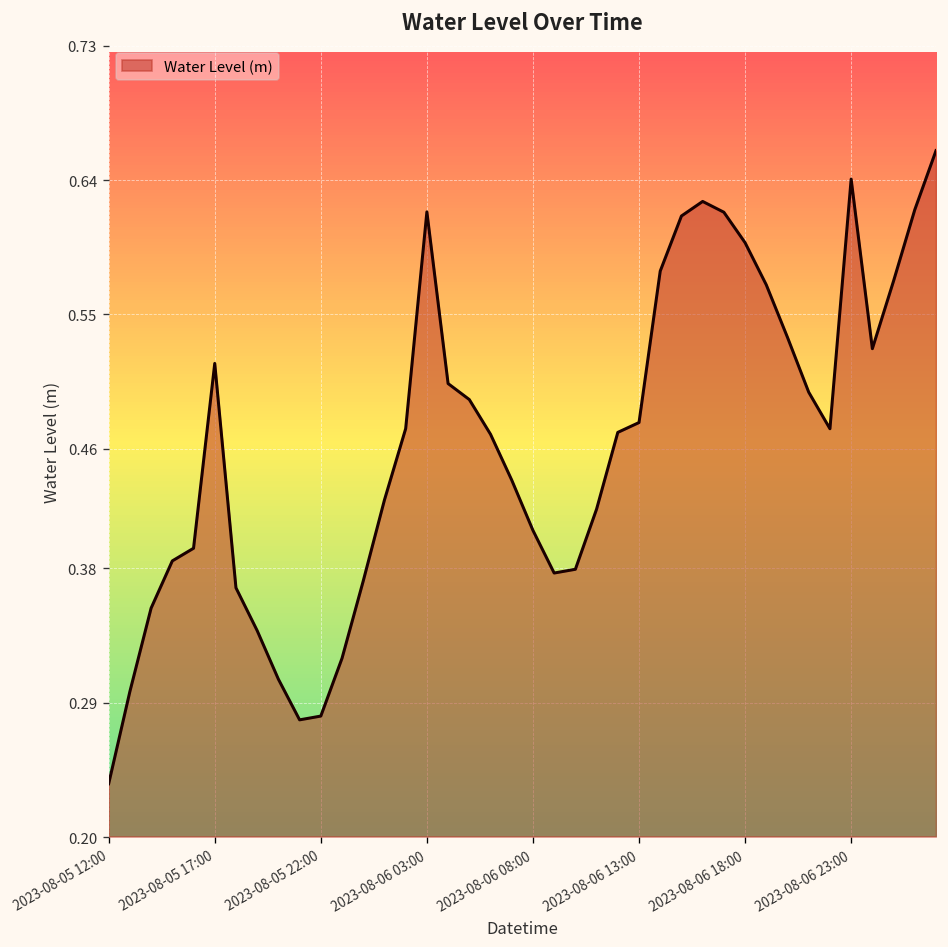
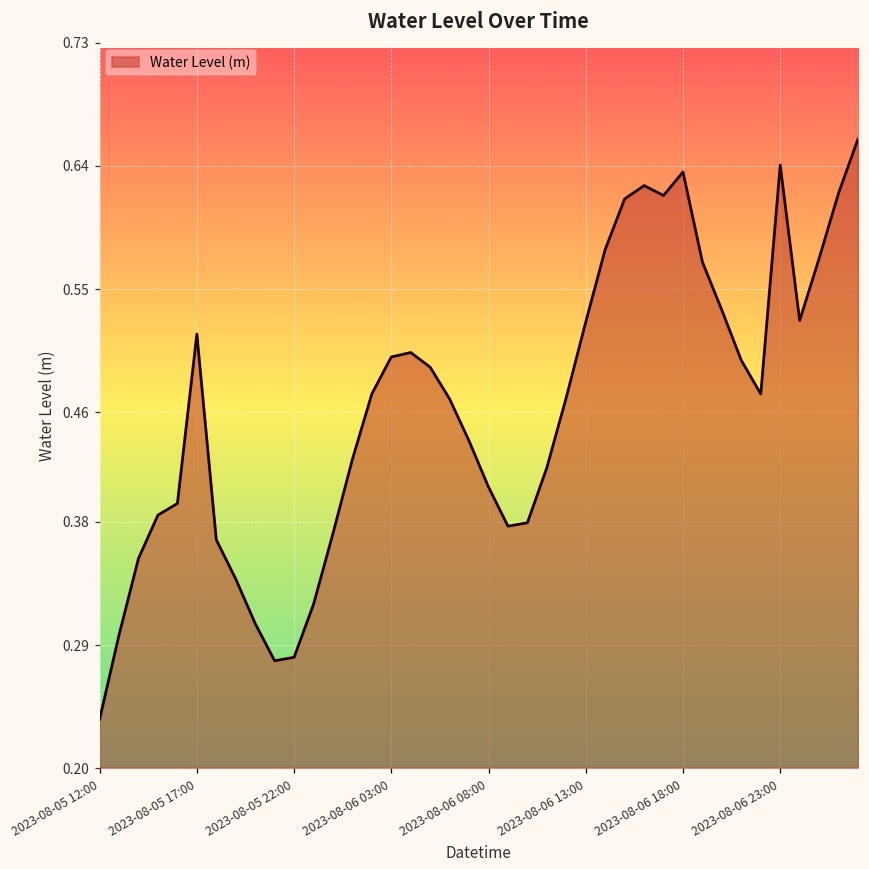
2023-08-06 03:00: 0.619 -> 0.500
2023-08-06 13:00: 0.478 -> 0.526
2023-08-06 18:00: 0.598 -> 0.636
